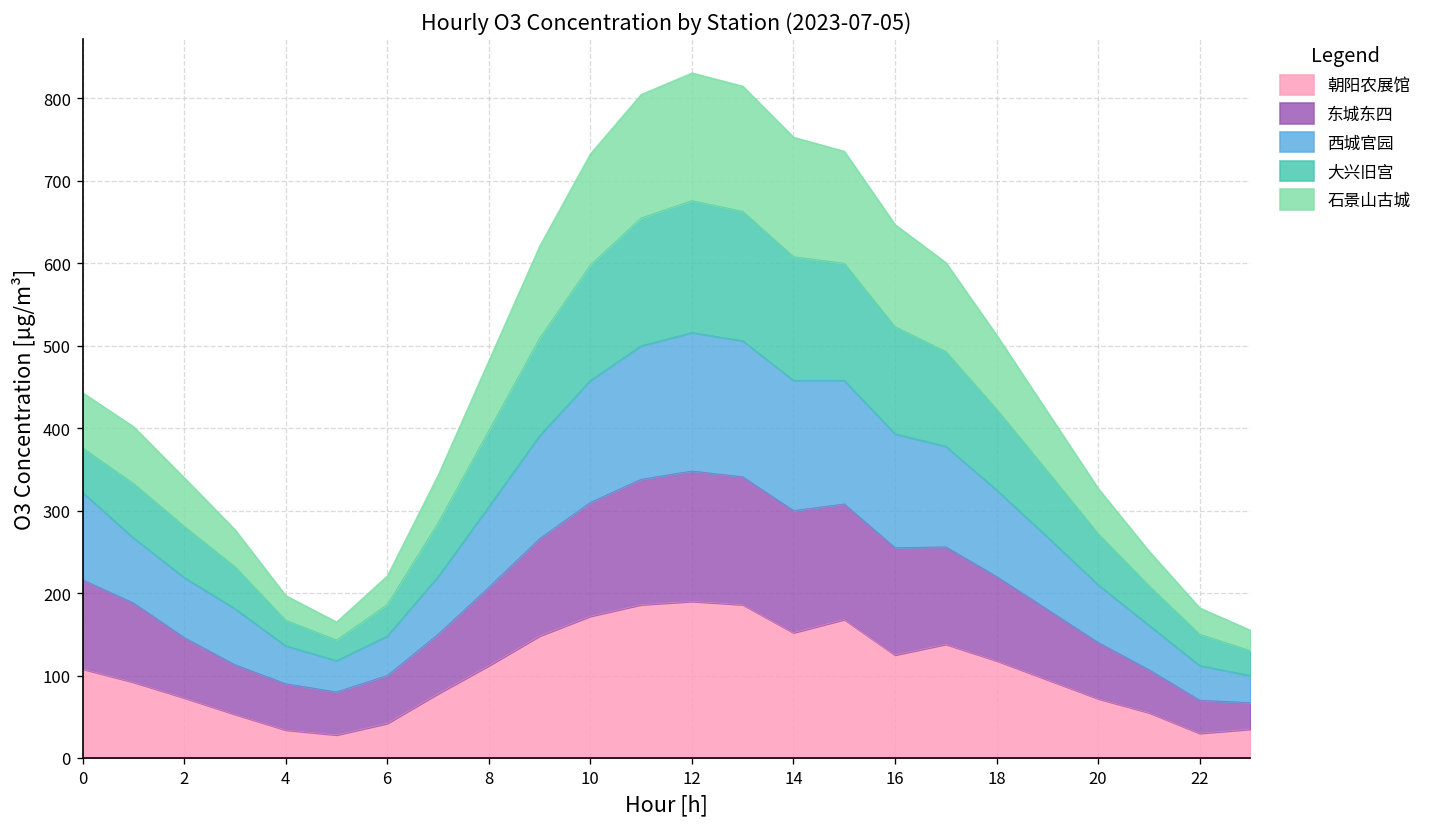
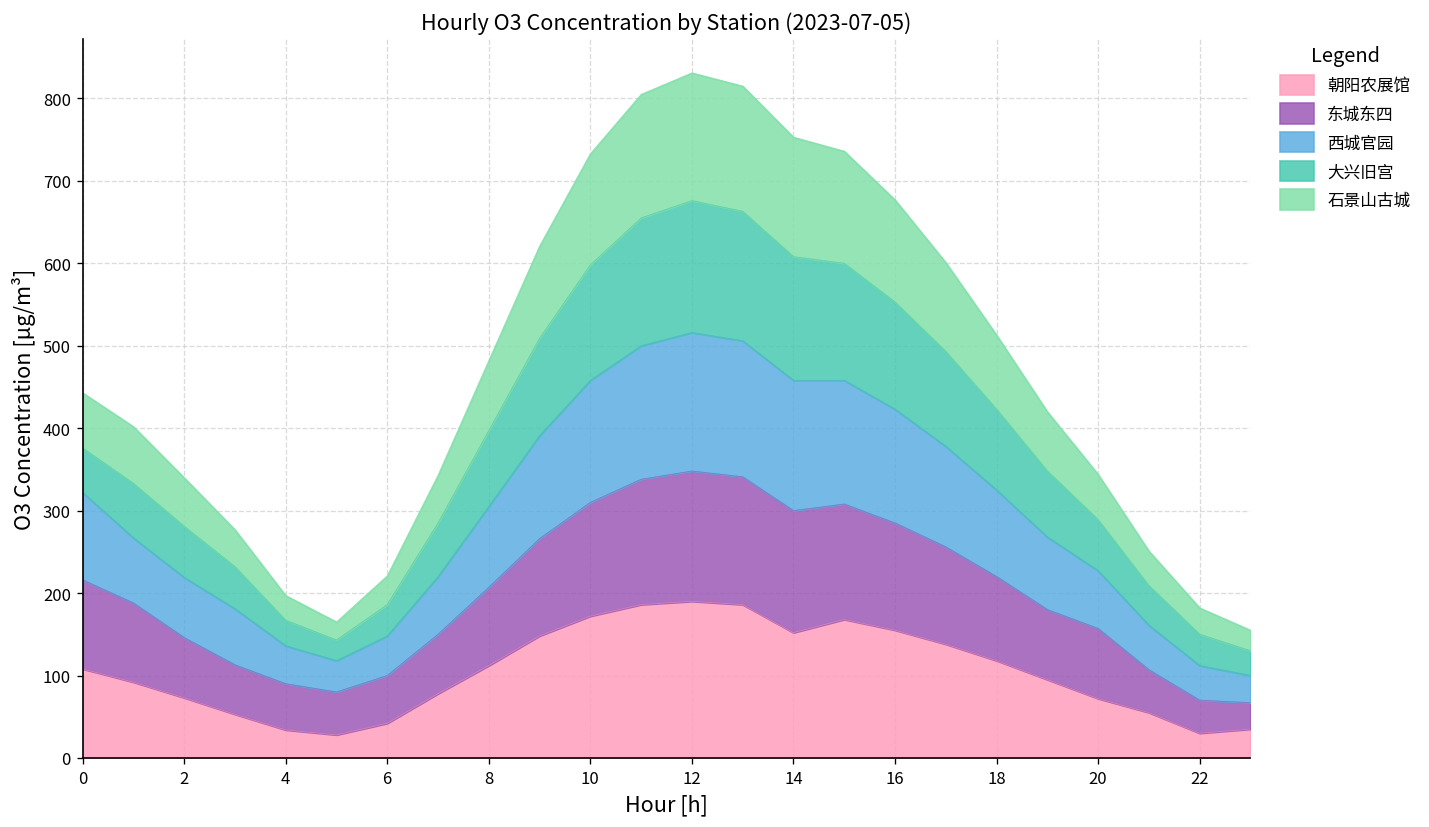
朝阳农展馆, 16: 130 -> 160
东城东四, 20: 70 -> 90
